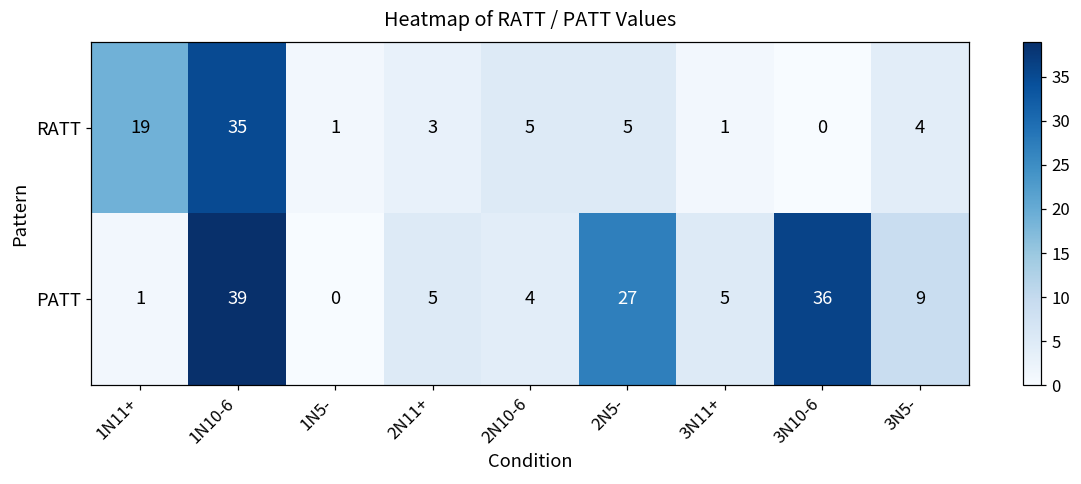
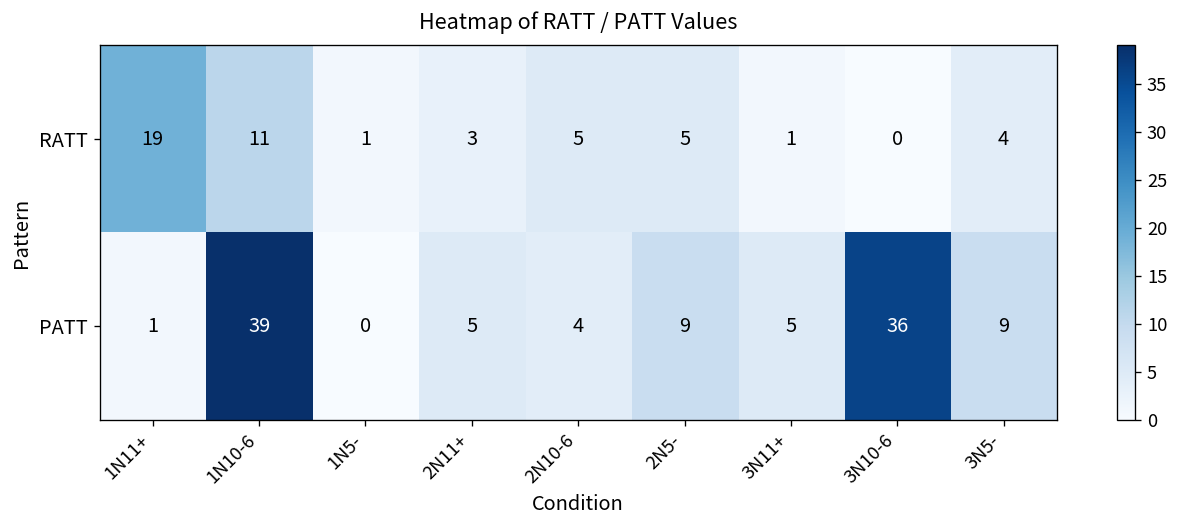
RATT, 1N10-6: 35 -> 11
PATT, 2N5-: 27 -> 9
